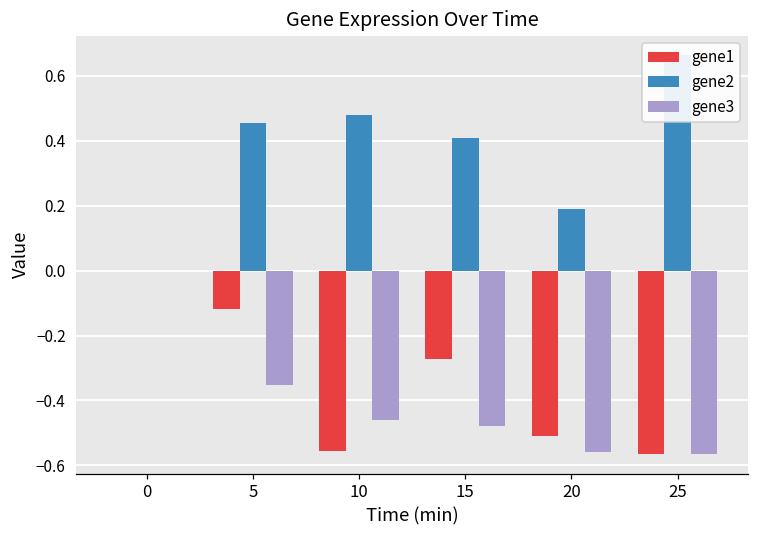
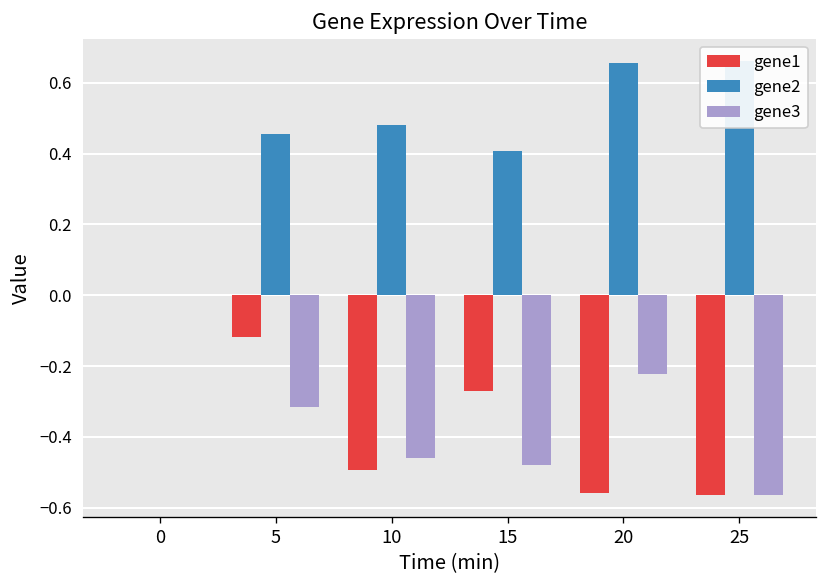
gene3, 5: -0.35 -> -0.32
gene1, 10: -0.56 -> -0.49
gene1, 20: -0.51 -> -0.56
gene2, 20: 0.19 -> 0.66
gene3, 20: -0.56 -> -0.22
